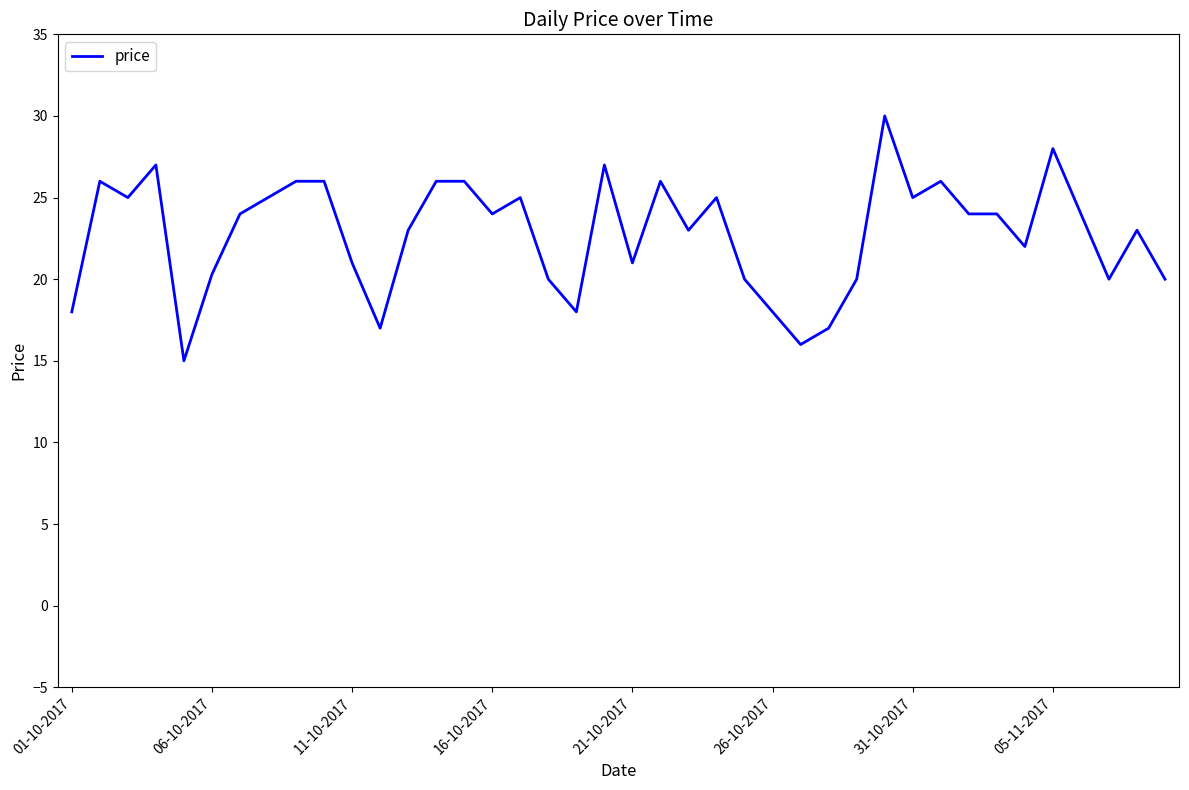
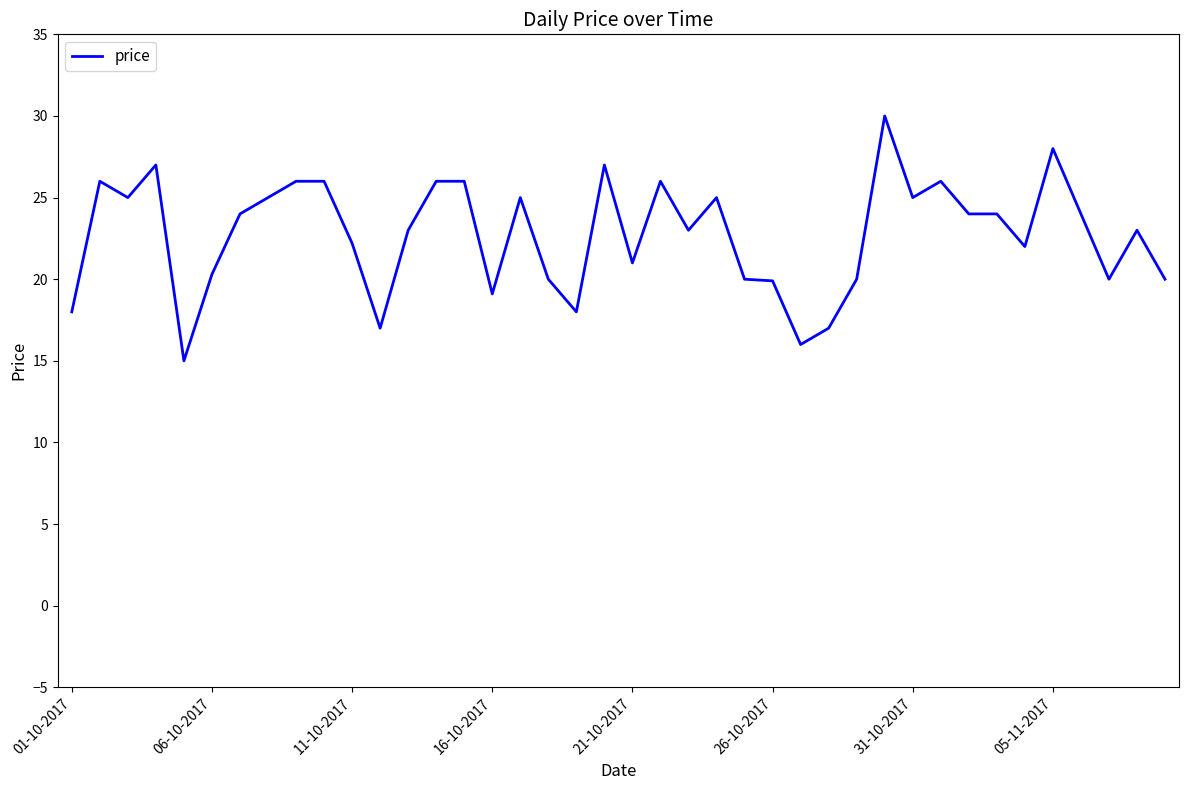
11-10-2017: 21.0 -> 22.2
16-10-2017: 24.0 -> 19.1
26-10-2017: 18.0 -> 19.9
